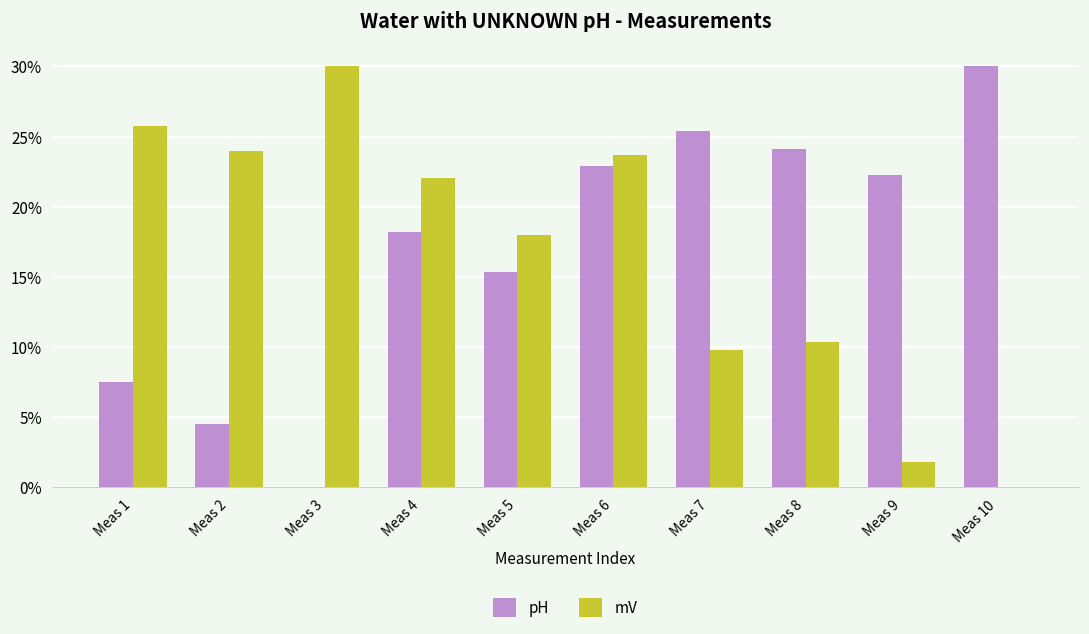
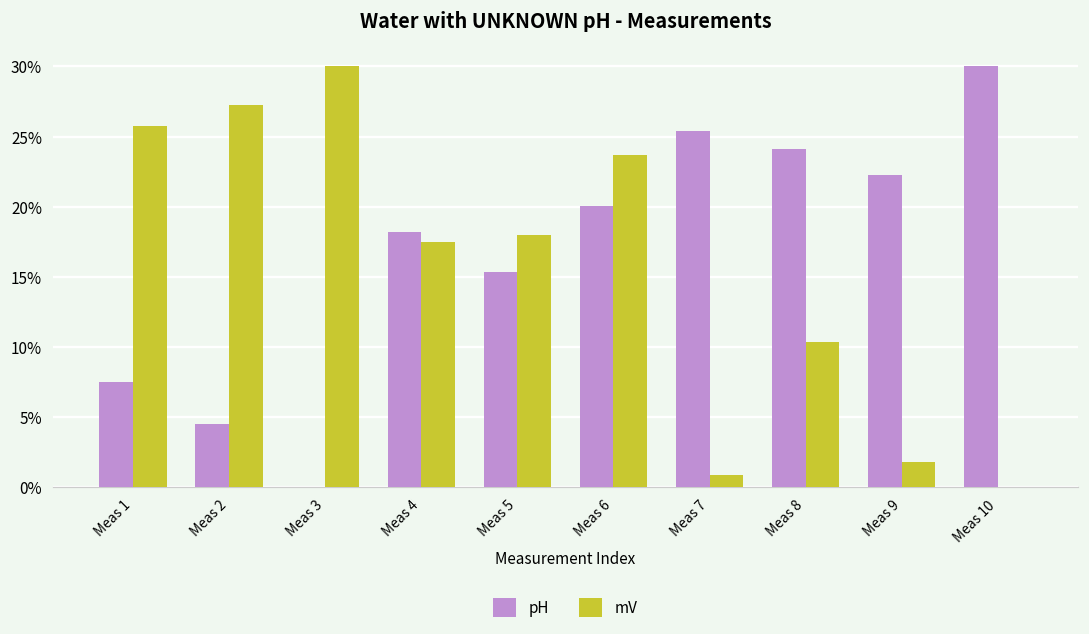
mV, Meas 2: 24.0% -> 27.3%
mV, Meas 4: 22.0% -> 17.5%
pH, Meas 6: 22.9% -> 20.1%
mV, Meas 7: 9.8% -> 0.9%
